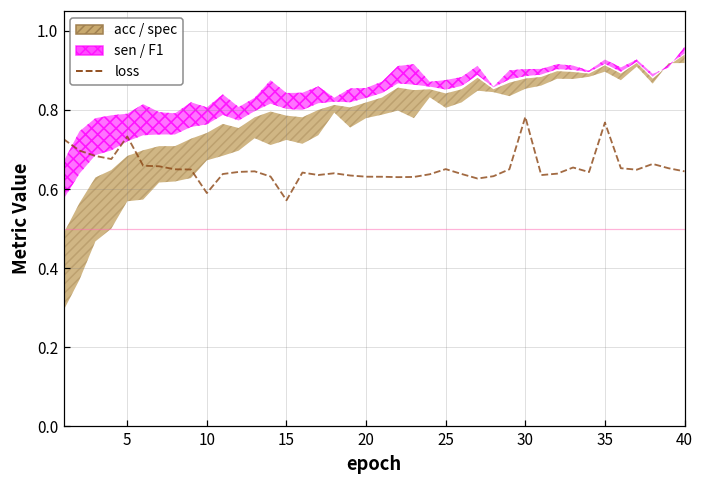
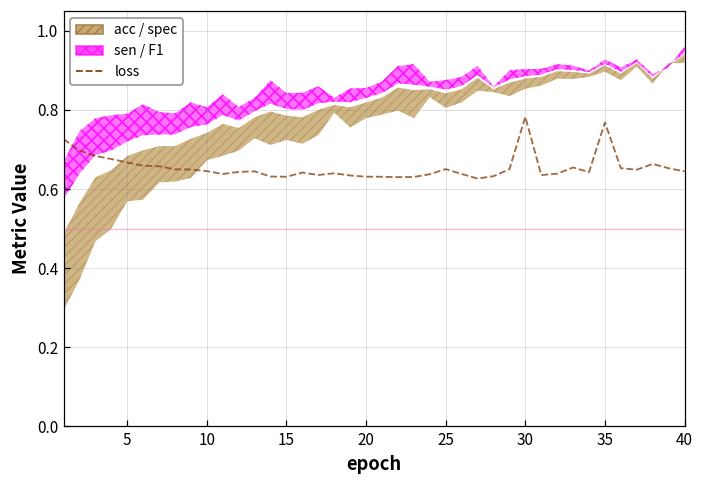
loss, 5: 0.73 -> 0.67
loss, 10: 0.59 -> 0.65
loss, 15: 0.57 -> 0.63
